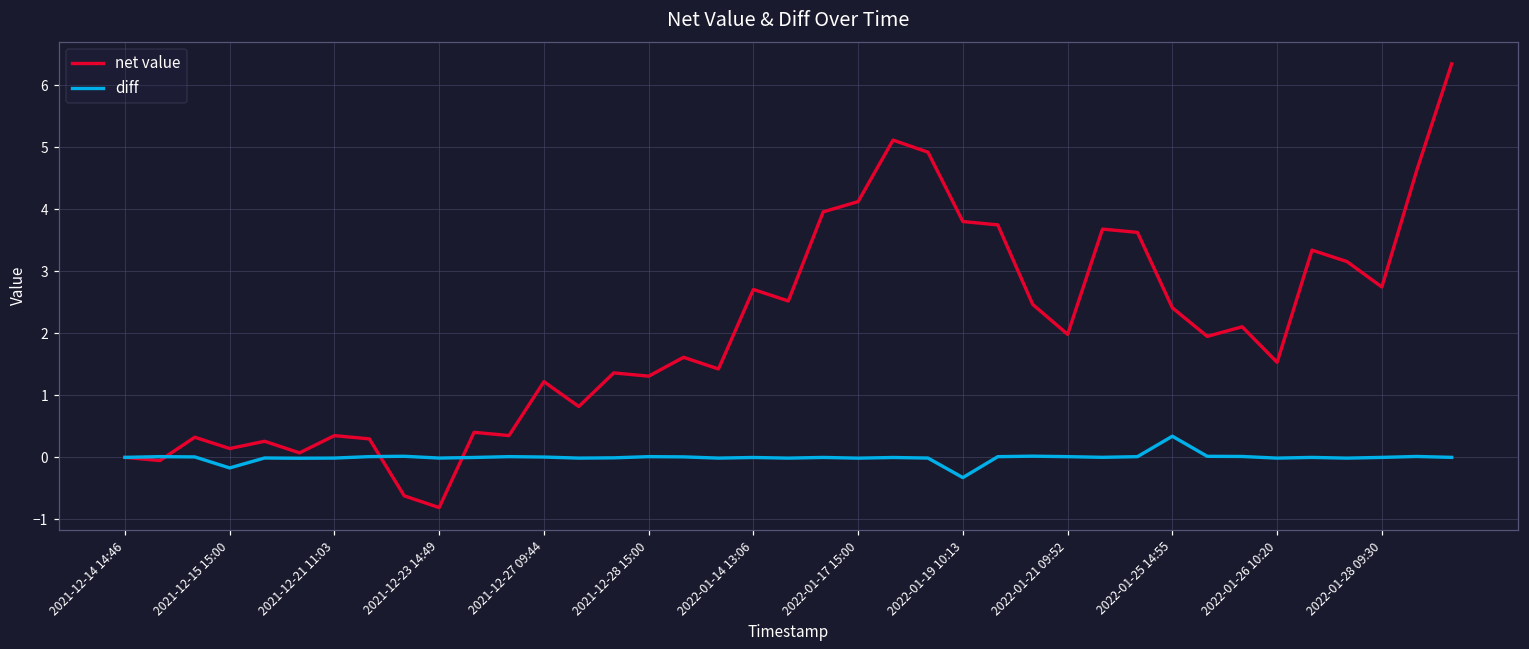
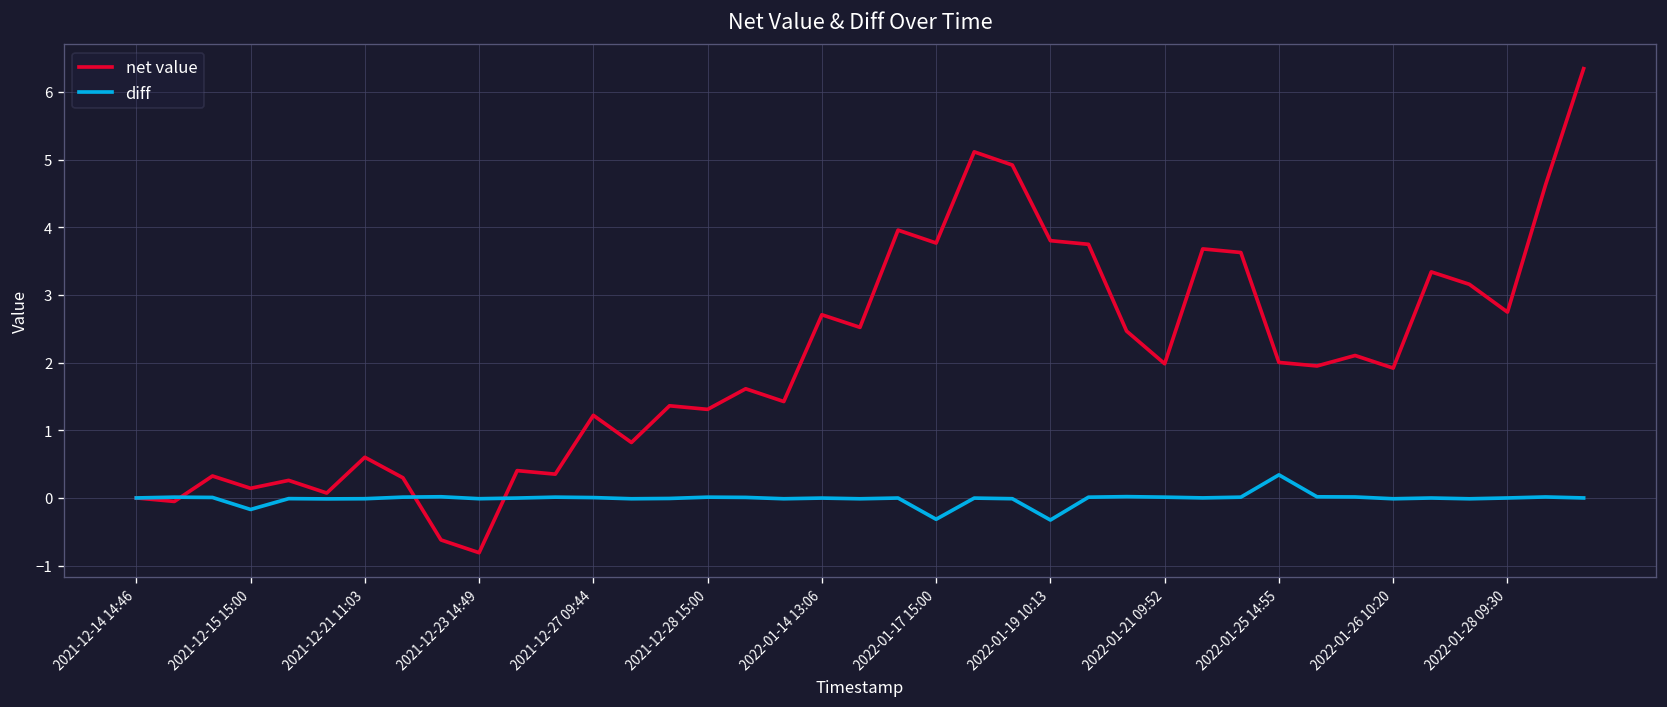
net value, 2021-12-21 11:03: 0.4 -> 0.6
net value, 2022-01-17 15:00: 4.1 -> 3.8
diff, 2022-01-17 15:00: 0.0 -> -0.3
net value, 2022-01-25 14:55: 2.4 -> 2.0
net value, 2022-01-26 10:20: 1.5 -> 1.9
